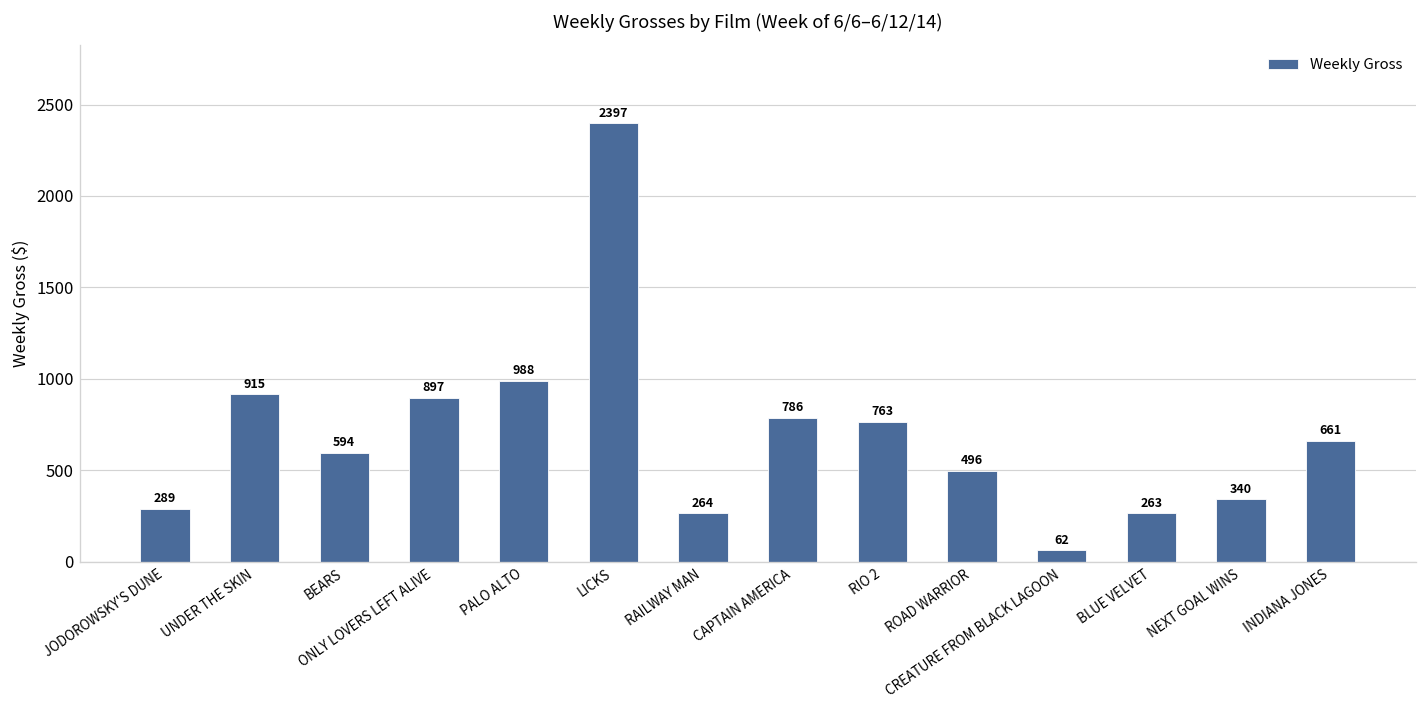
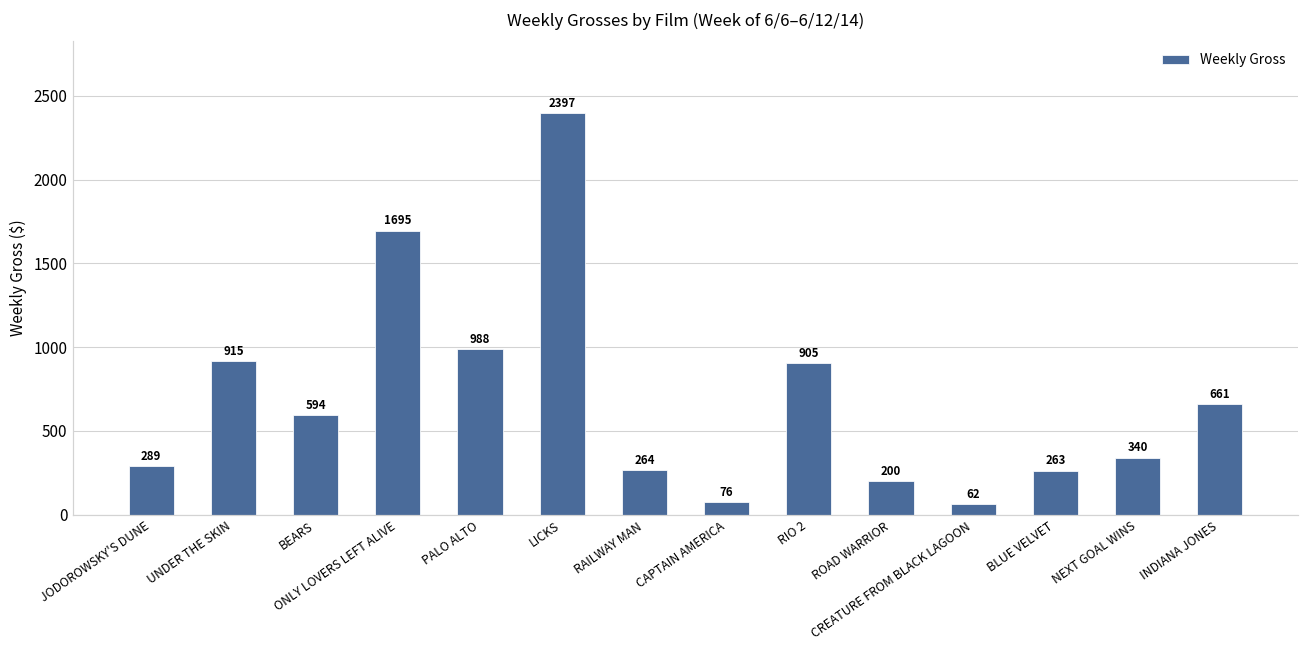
ONLY LOVERS LEFT ALIVE: 897 -> 1695
CAPTAIN AMERICA: 786 -> 76
RIO 2: 763 -> 905
ROAD WARRIOR: 496 -> 200
